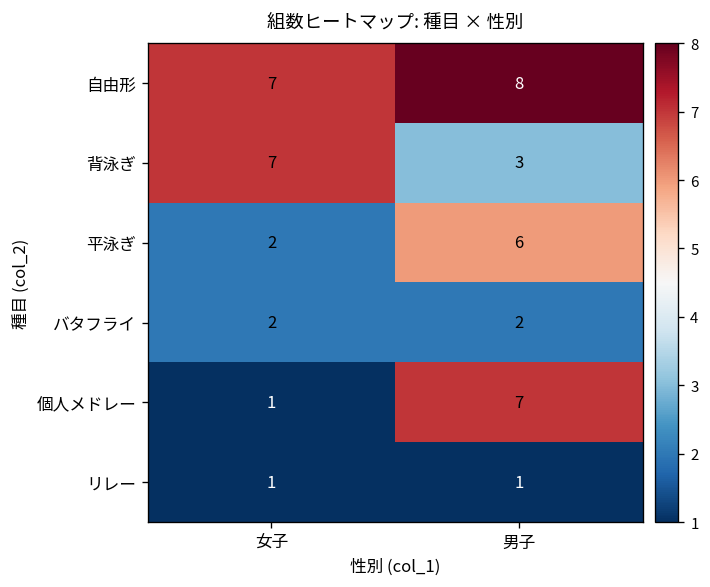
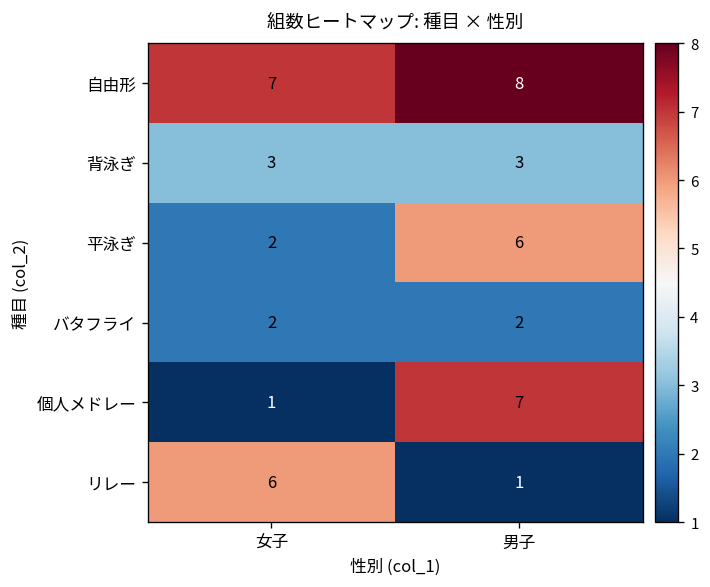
背泳ぎ, 女子: 7 -> 3
リレー, 女子: 1 -> 6
